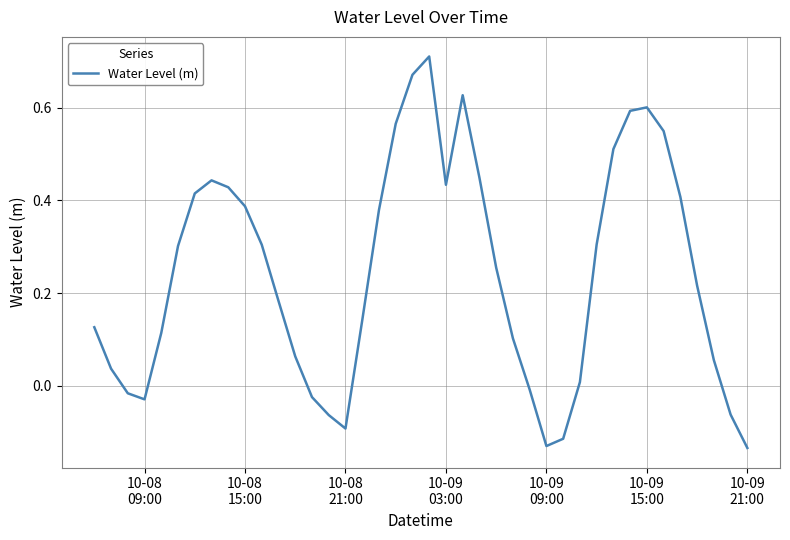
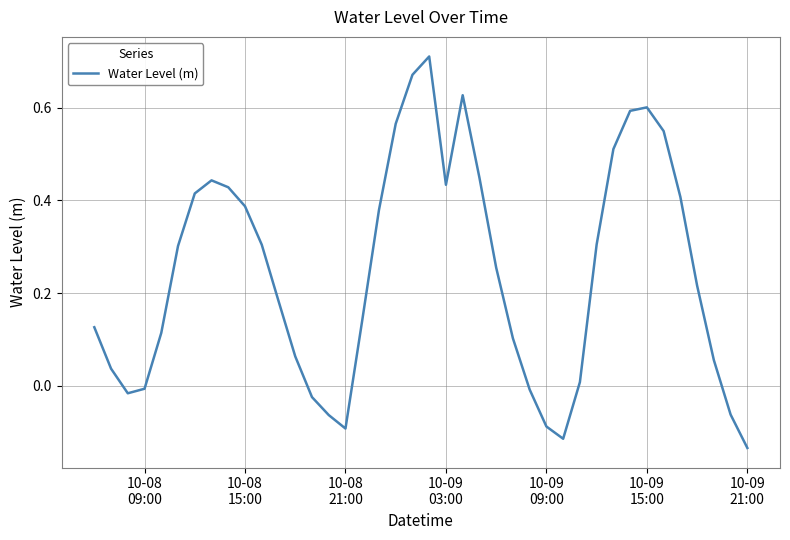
10-08 09:00: -0.03 -> -0.01
10-09 09:00: -0.13 -> -0.09
